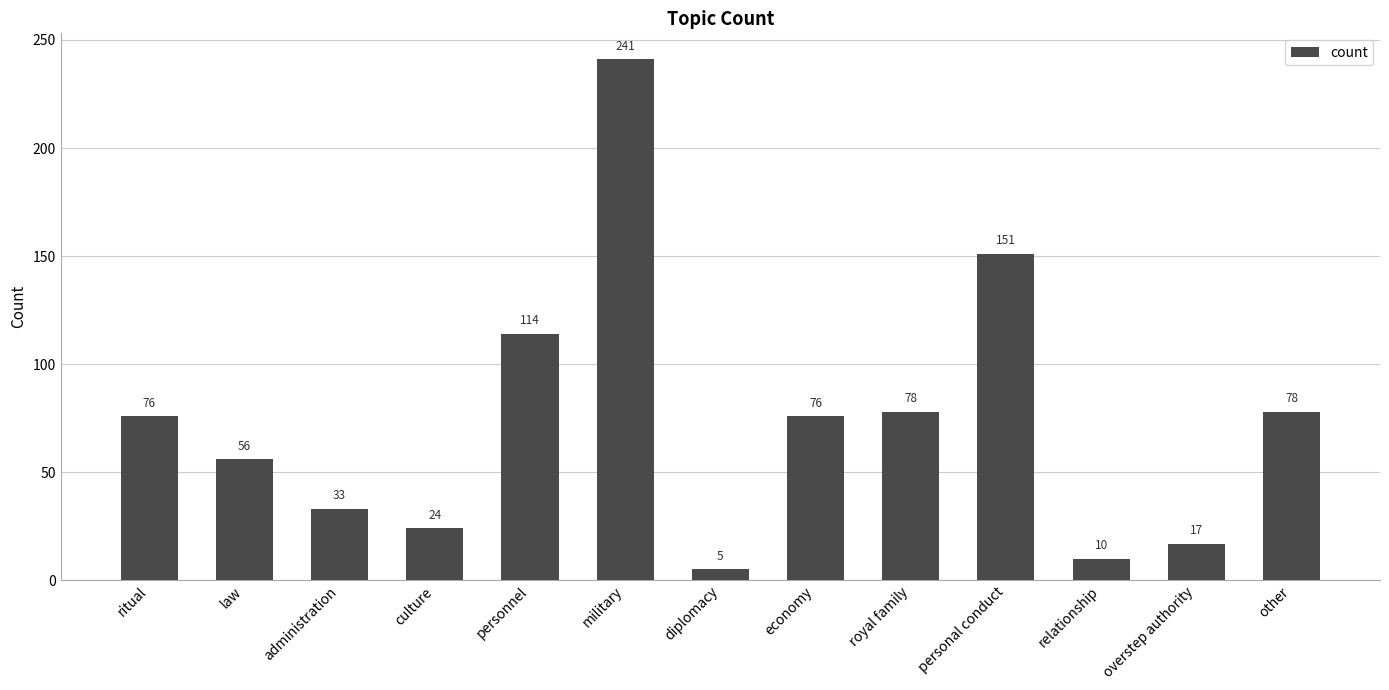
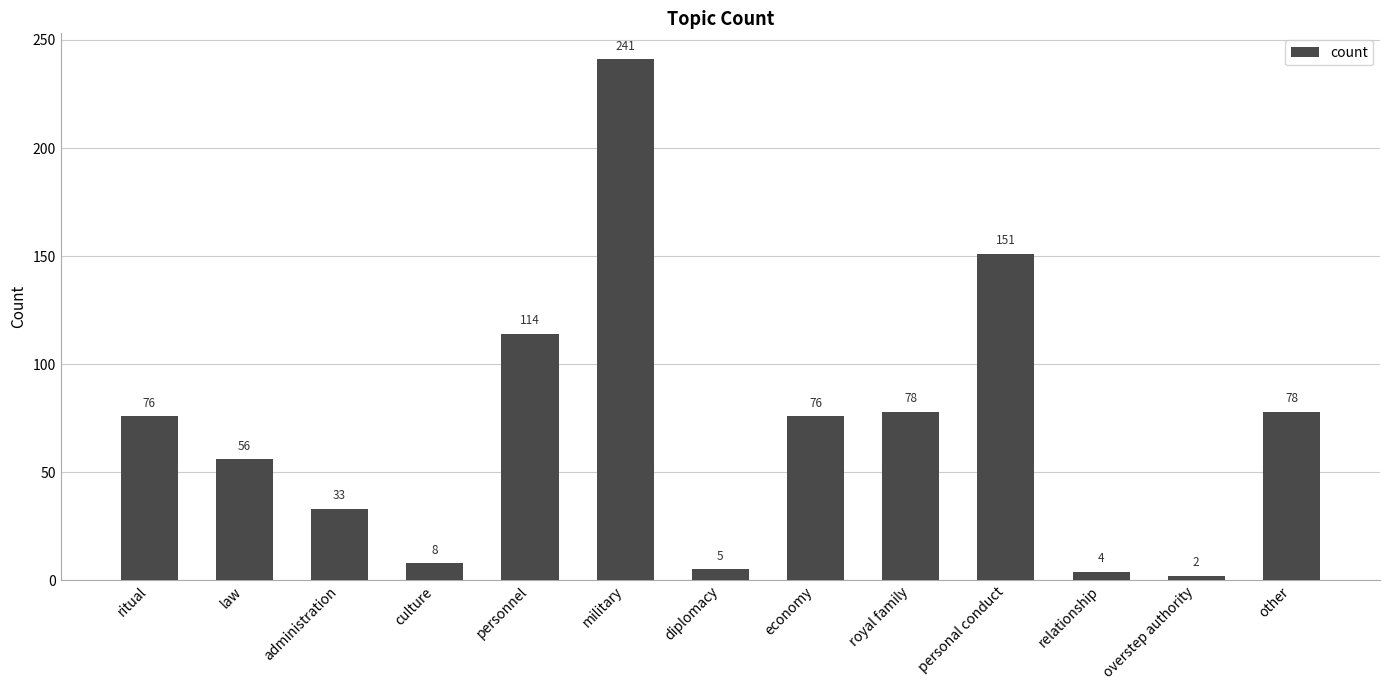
culture: 24 -> 8
relationship: 10 -> 4
overstep authority: 17 -> 2
